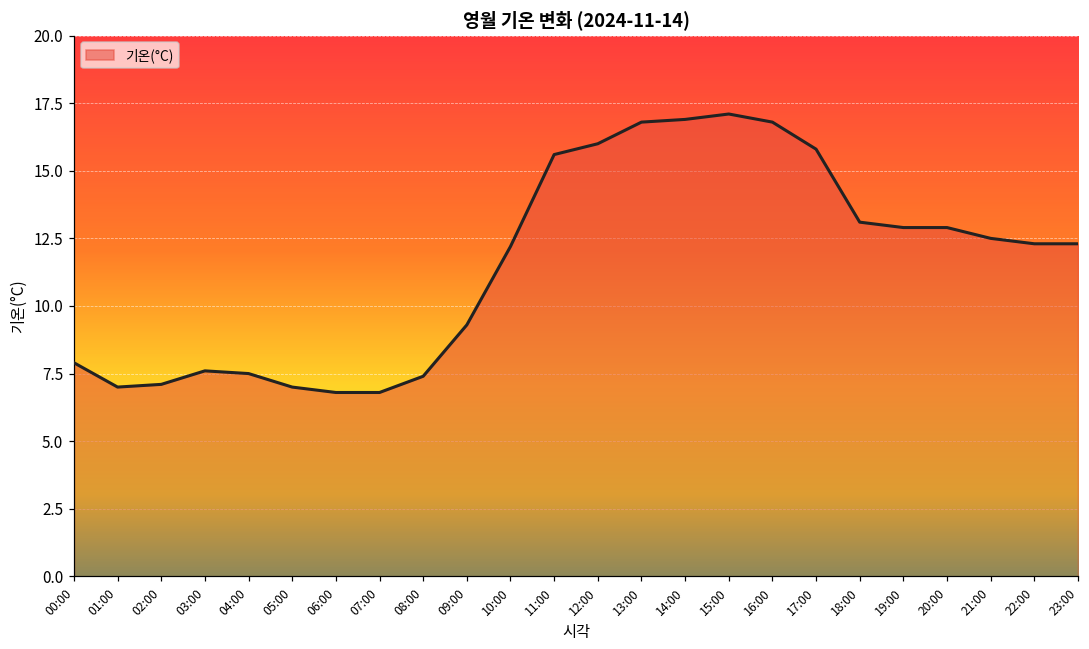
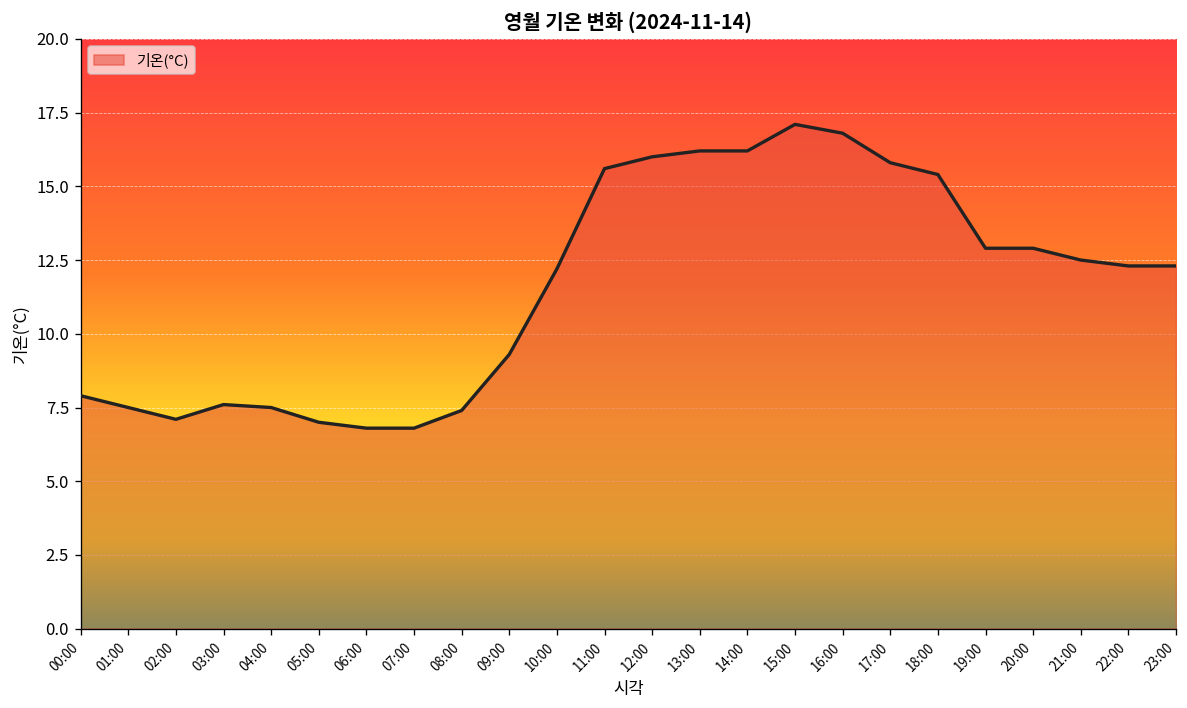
01:00: 7.0 -> 7.5
13:00: 16.8 -> 16.2
14:00: 16.9 -> 16.2
18:00: 13.1 -> 15.4
